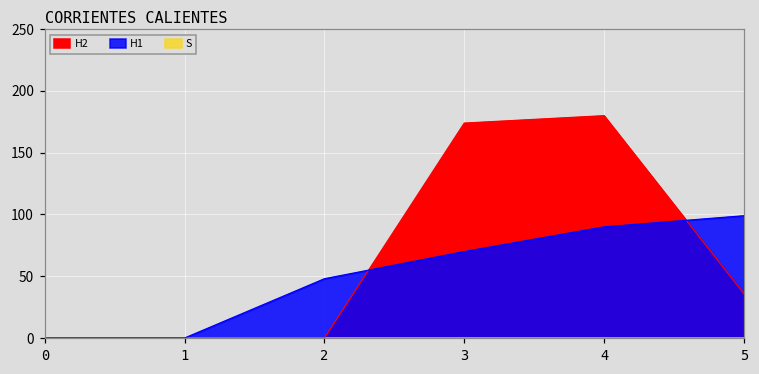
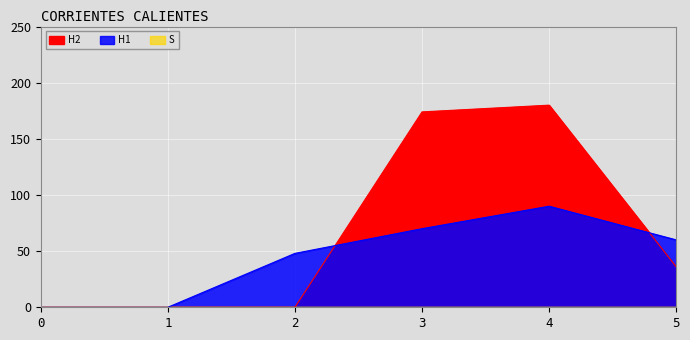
H1, 5: 99 -> 60
